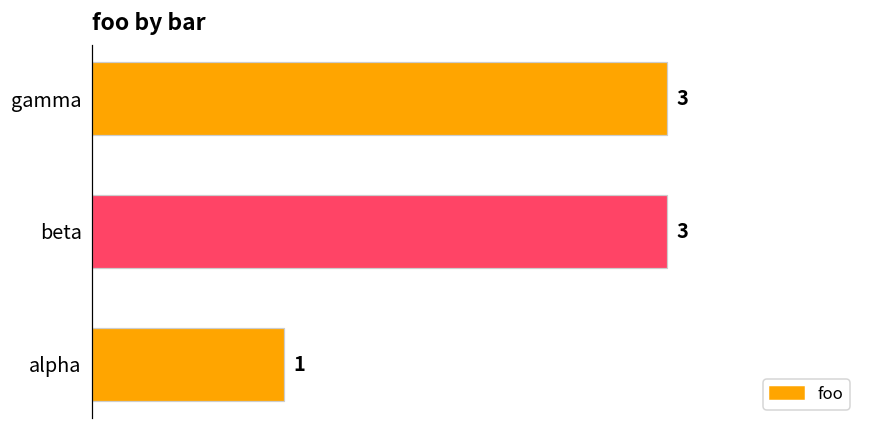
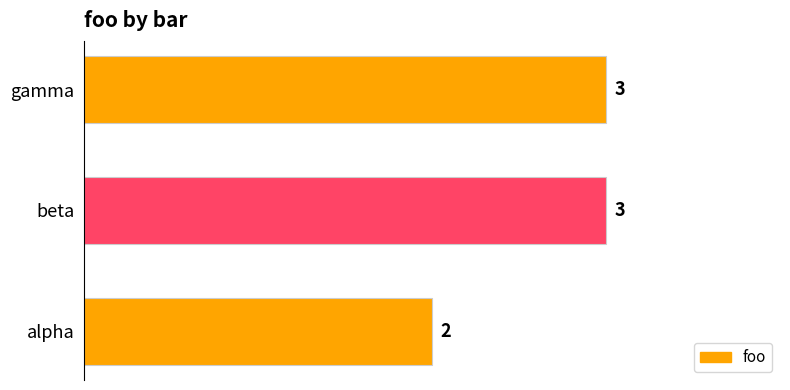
alpha: 1 -> 2
